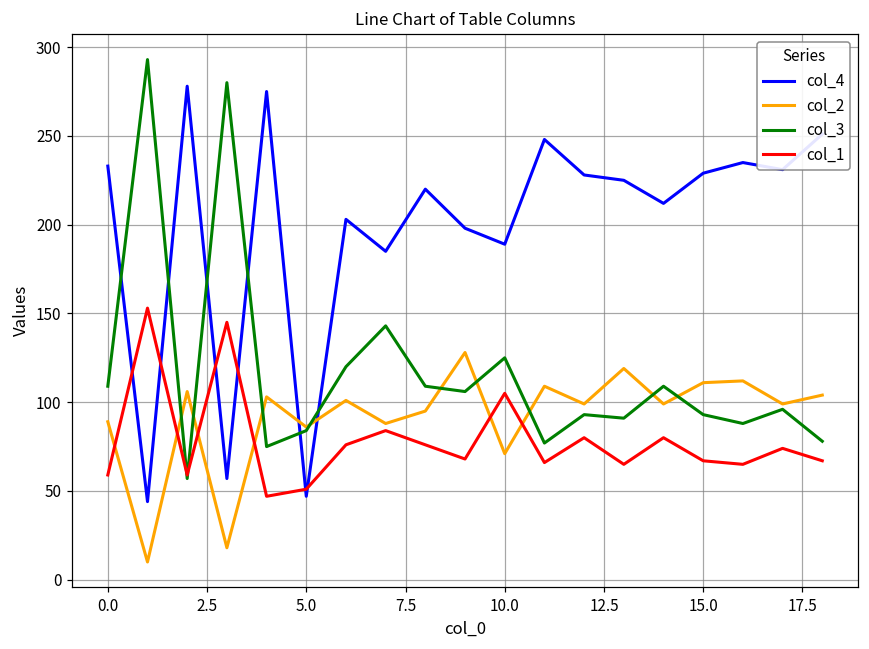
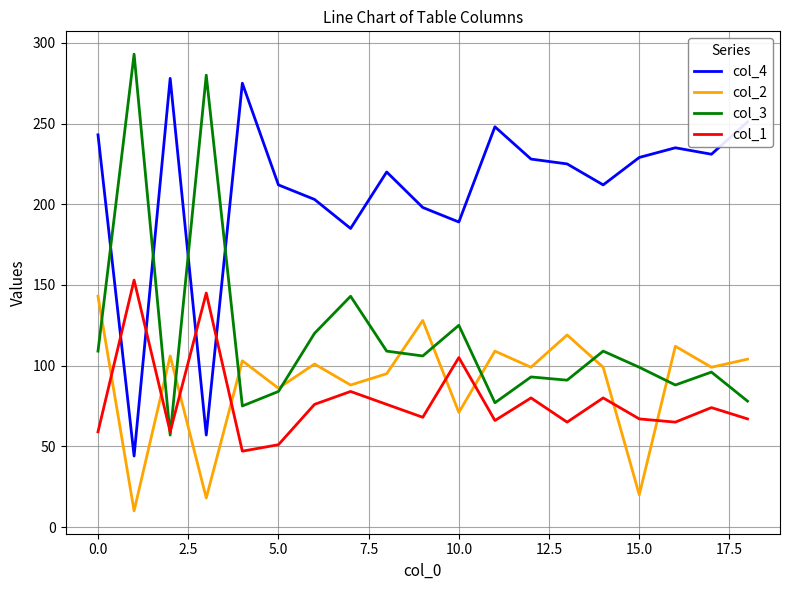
col_4, 0.0: 233 -> 243
col_2, 0.0: 89 -> 143
col_4, 5.0: 47 -> 212
col_2, 15.0: 111 -> 20
col_3, 15.0: 93 -> 99
